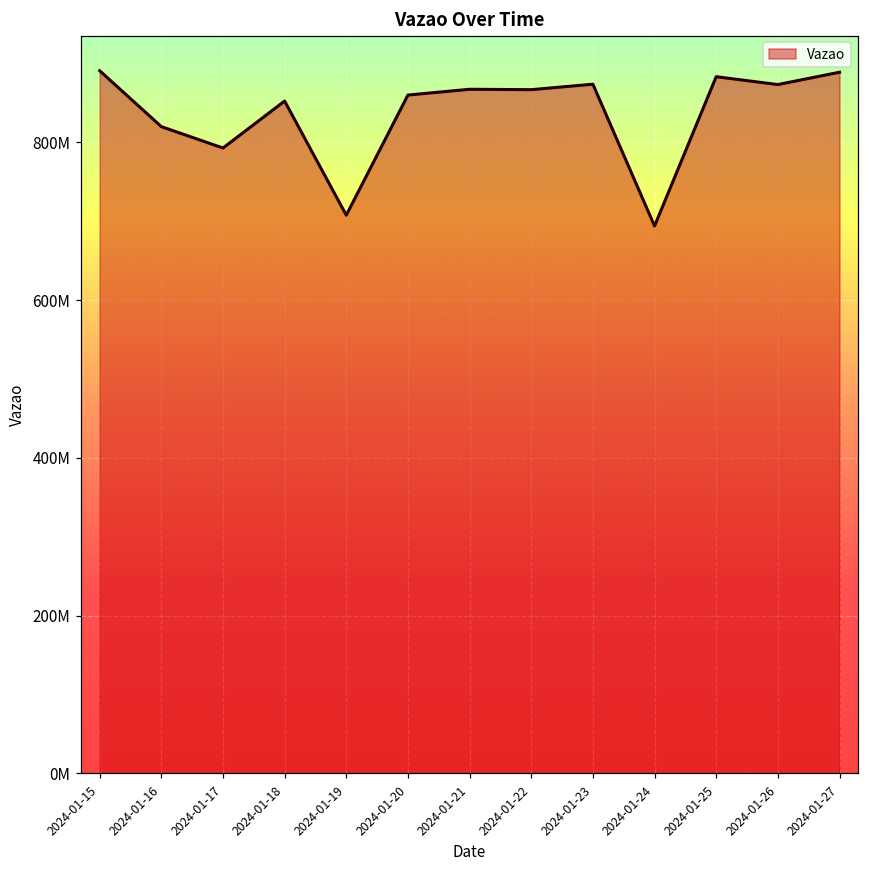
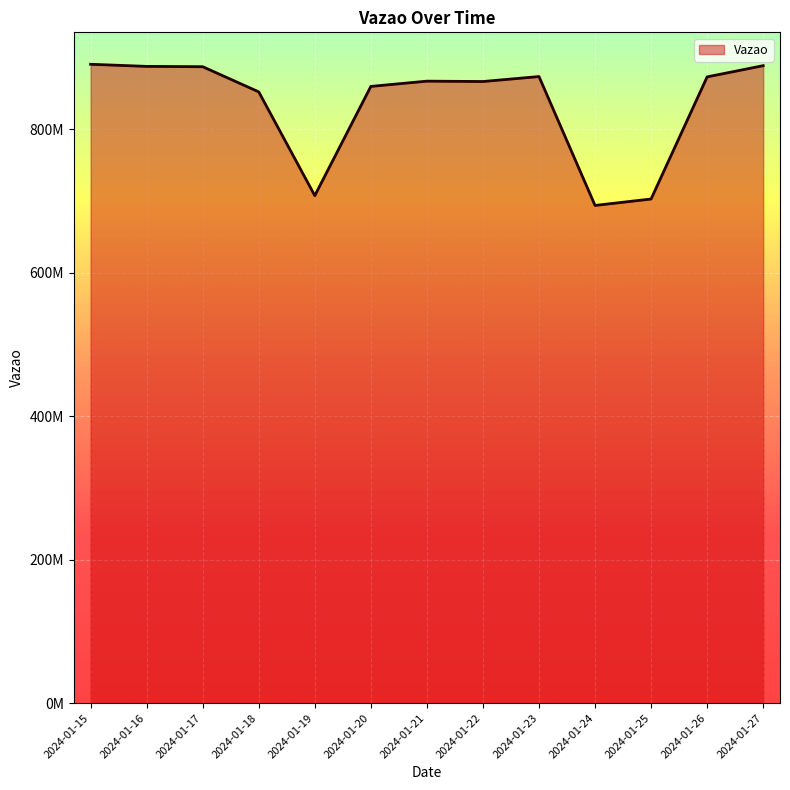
2024-01-16: 820000000 -> 890000000
2024-01-17: 790000000 -> 890000000
2024-01-25: 880000000 -> 700000000
